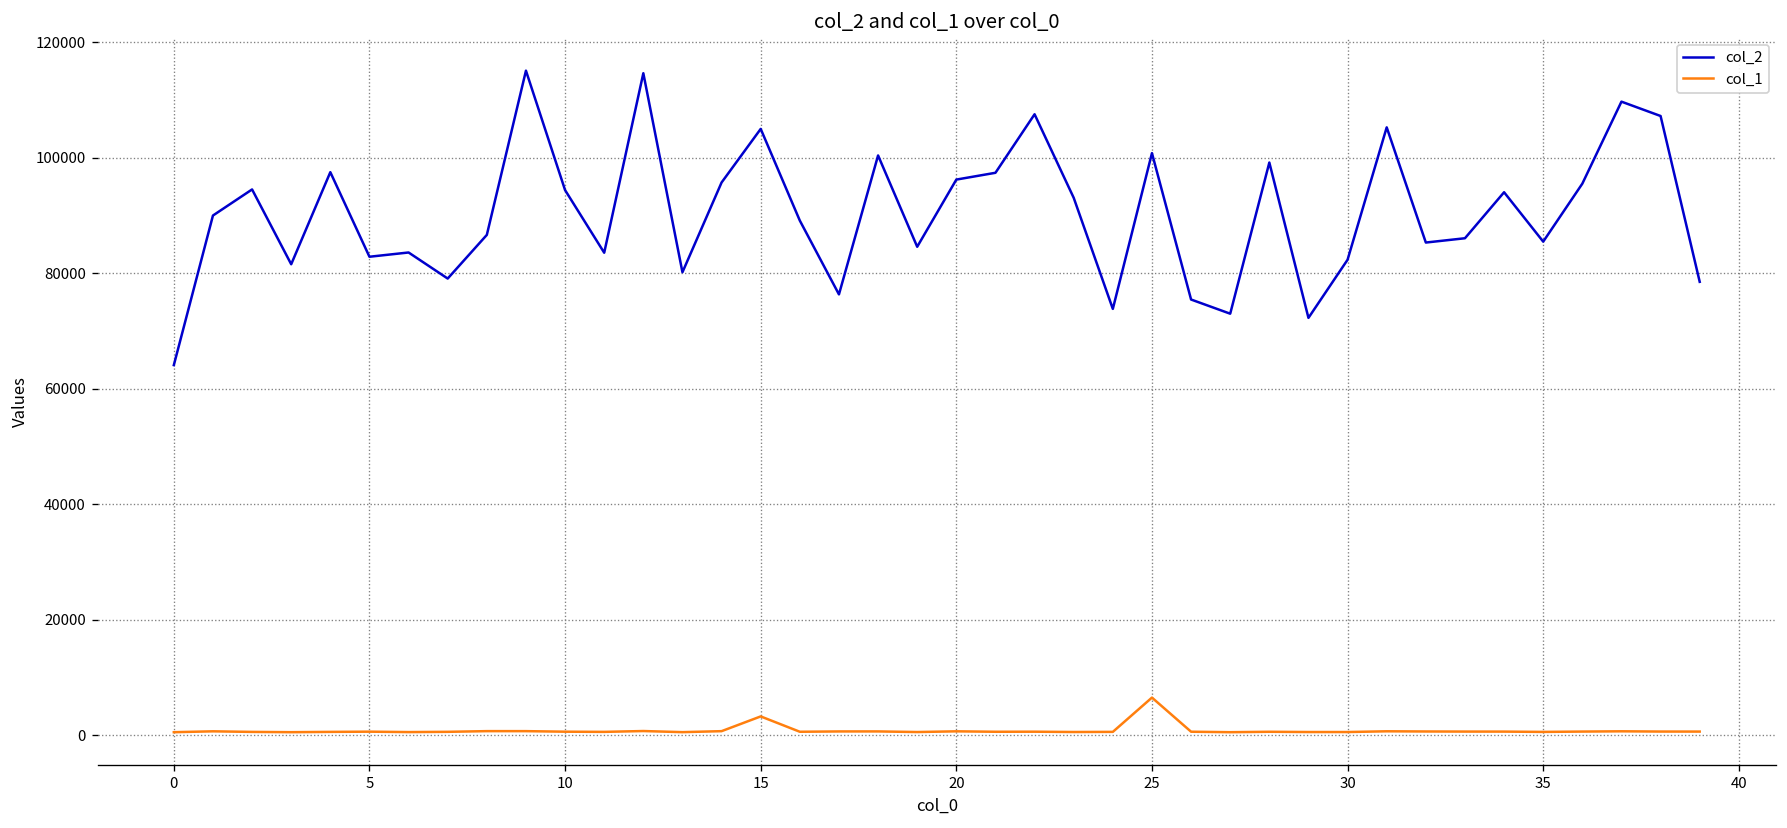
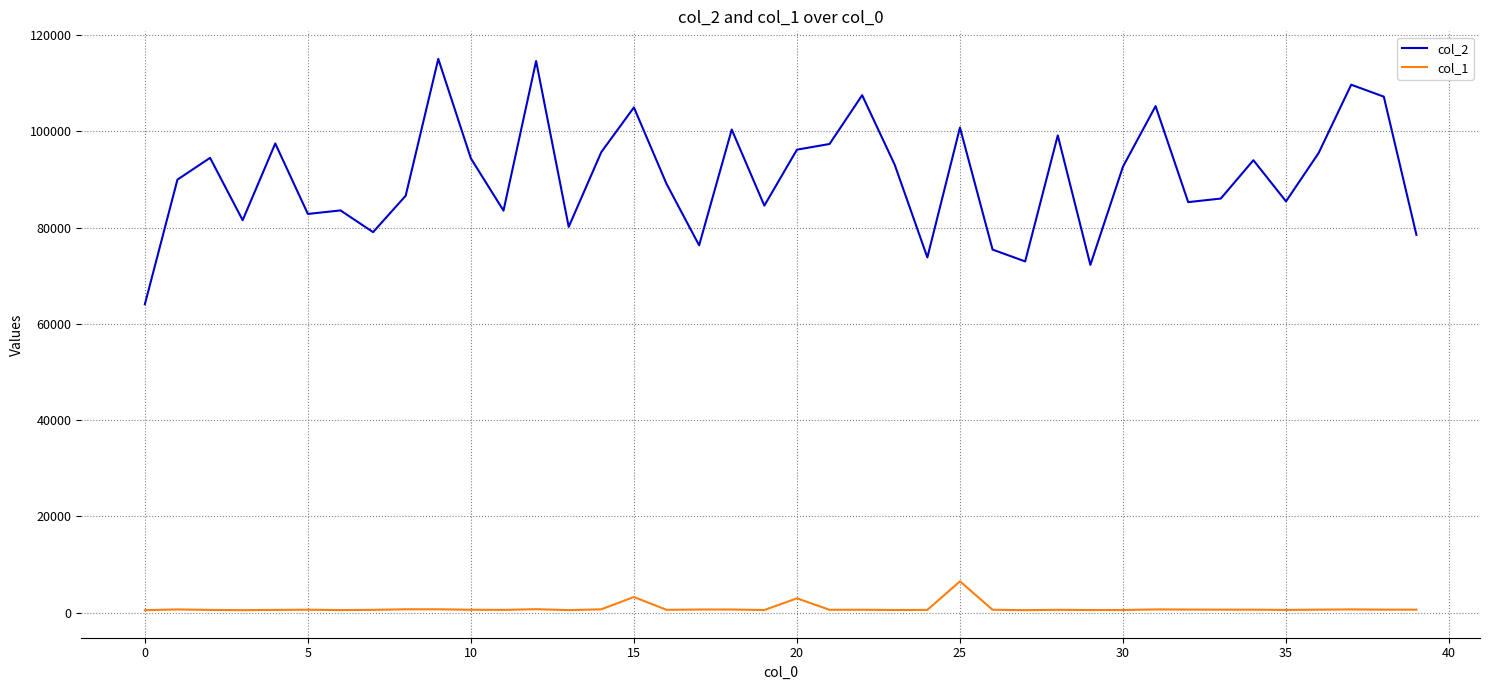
col_1, 20: 1000 -> 3000
col_2, 30: 82000 -> 93000
